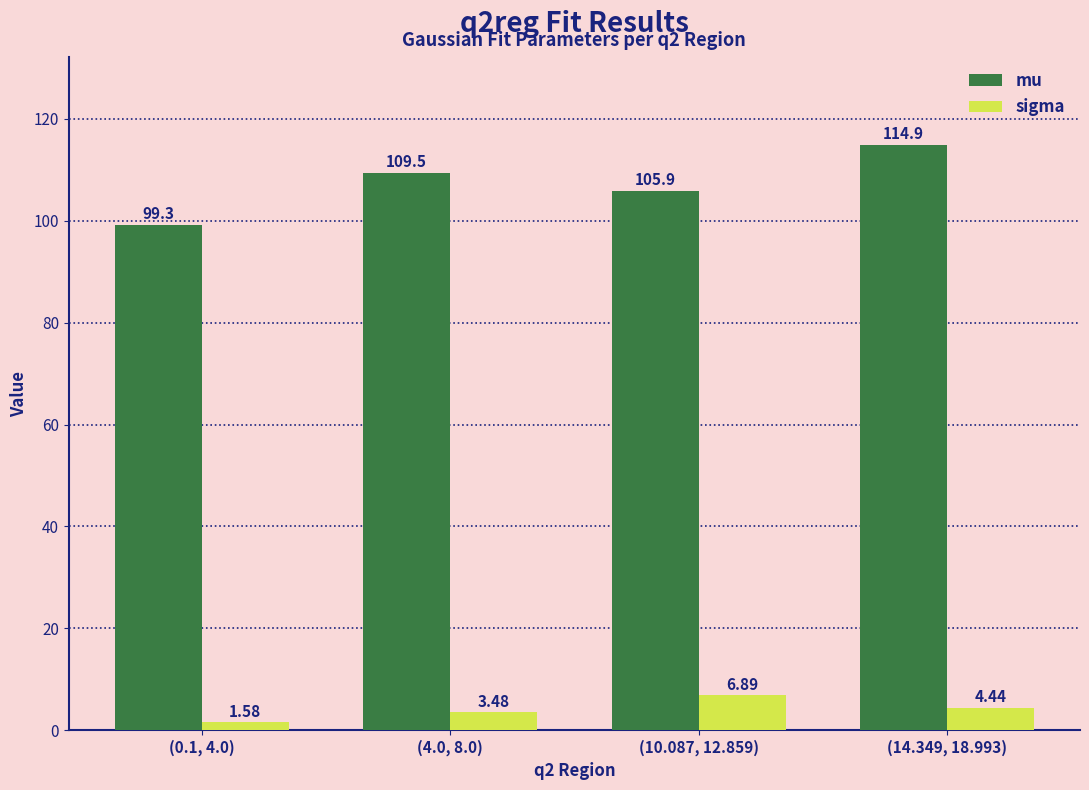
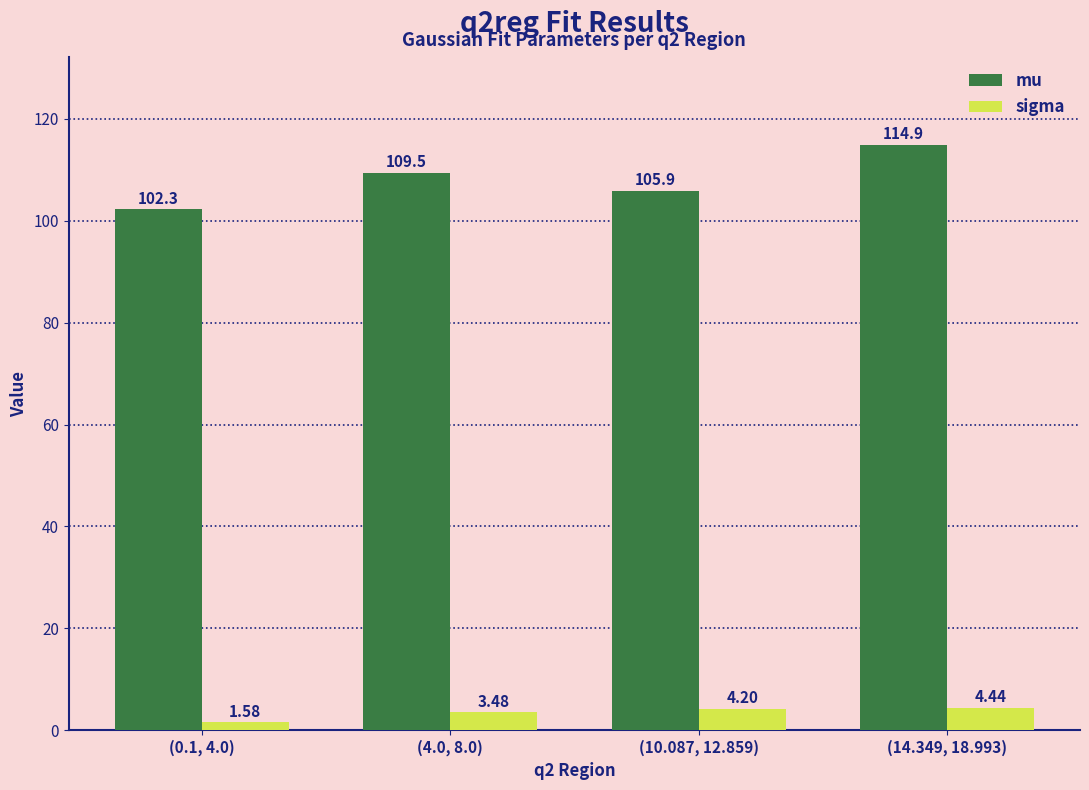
mu, (0.1, 4.0): 99.3 -> 102.3
sigma, (10.087, 12.859): 6.89 -> 4.20
